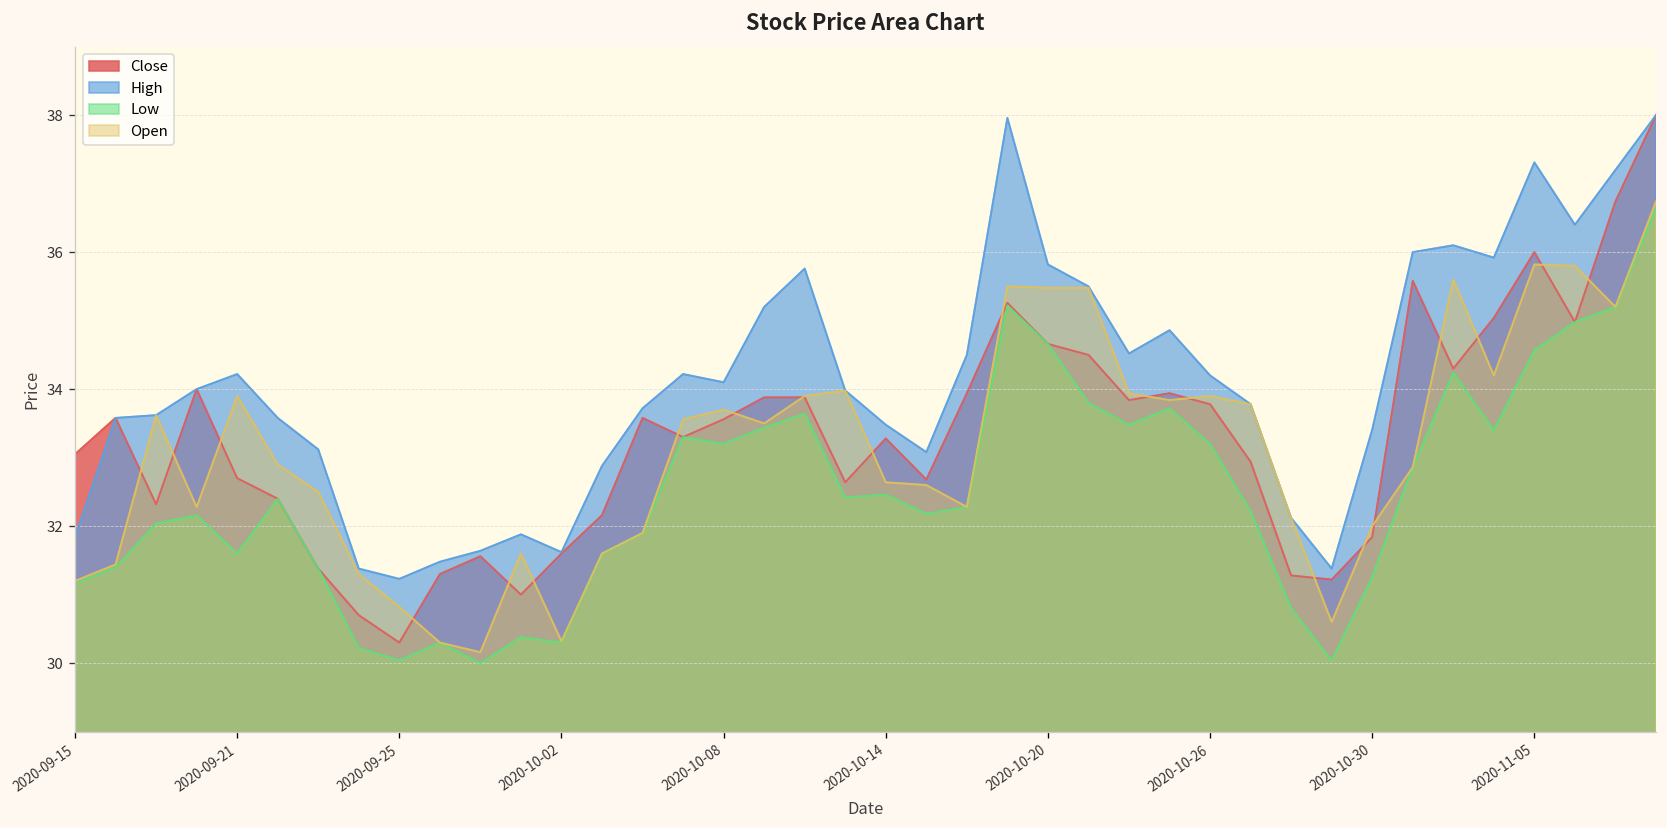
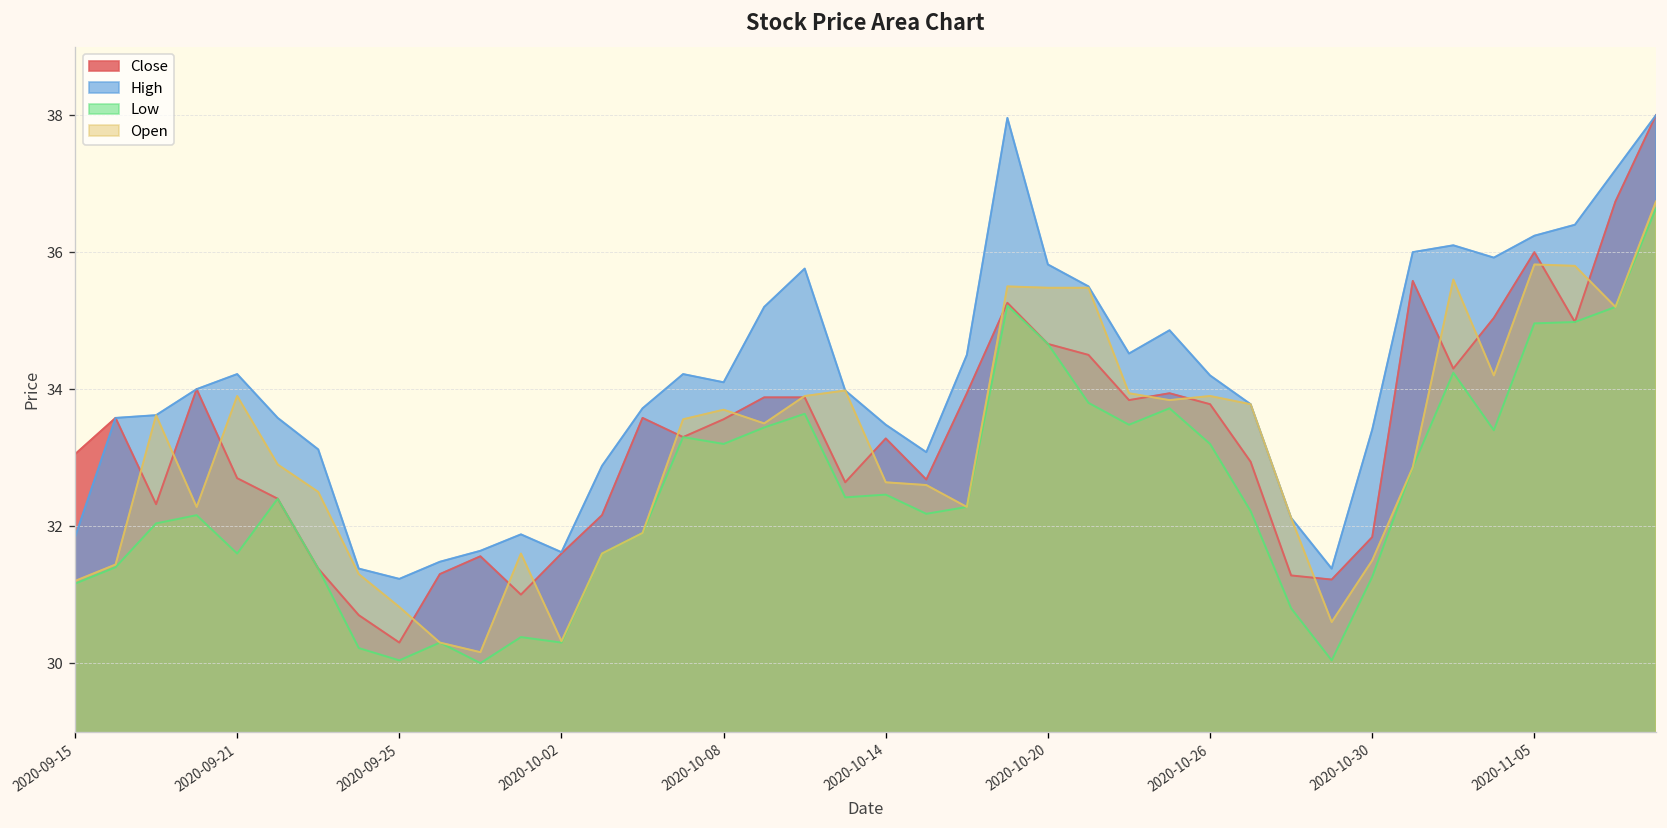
Open, 2020-10-30: 32.0 -> 31.5
High, 2020-11-05: 37.3 -> 36.2
Low, 2020-11-05: 34.6 -> 35.0
